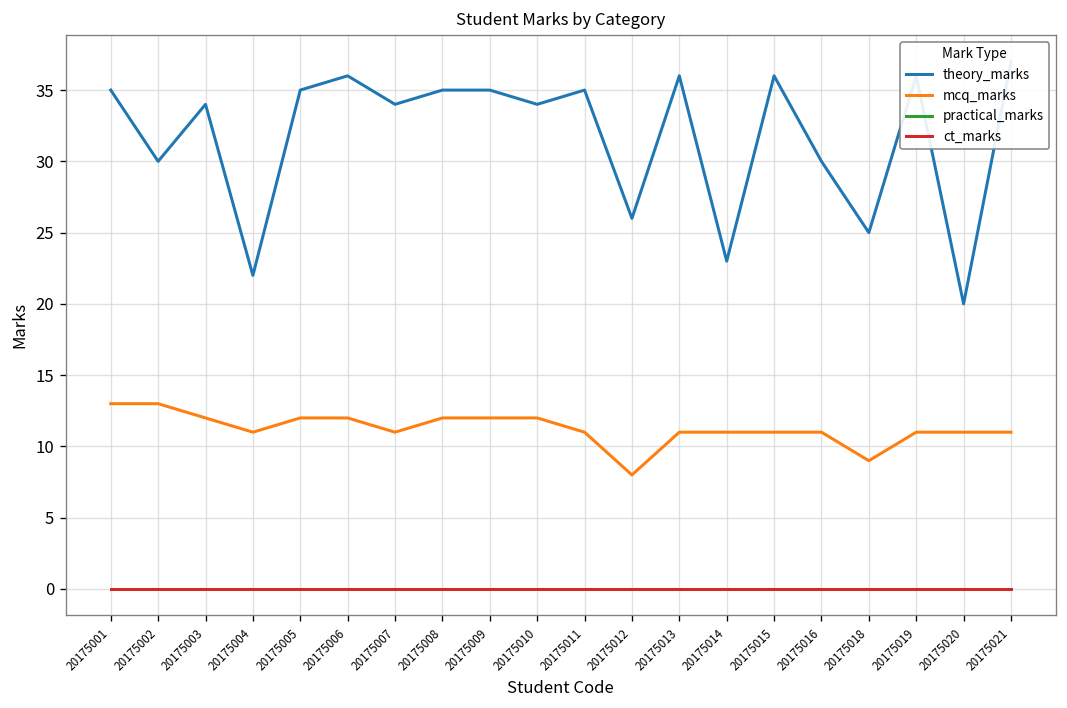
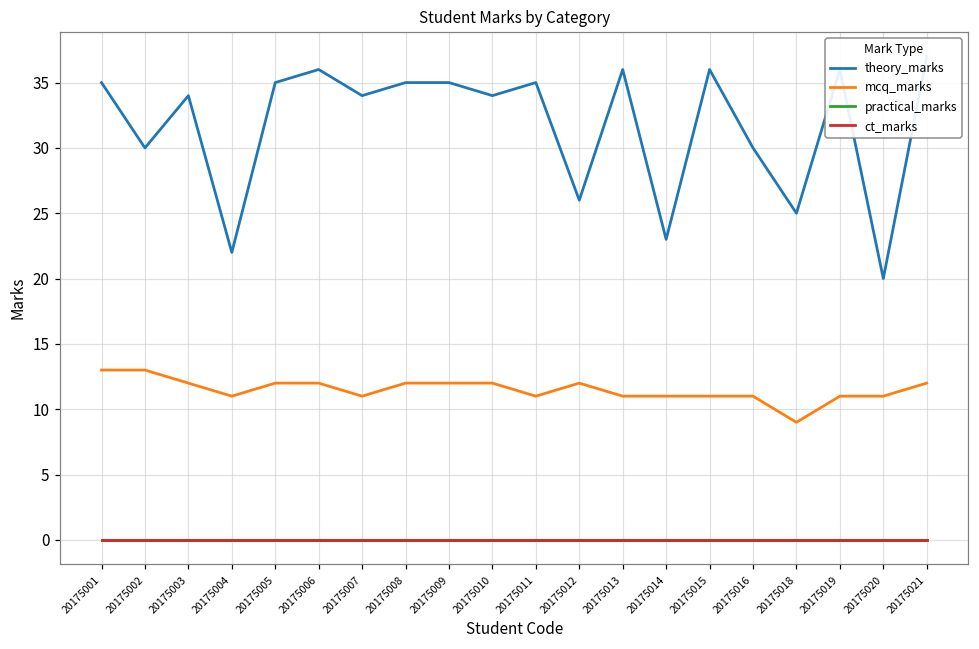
mcq_marks, 20175012: 8 -> 12
mcq_marks, 20175021: 11 -> 12
